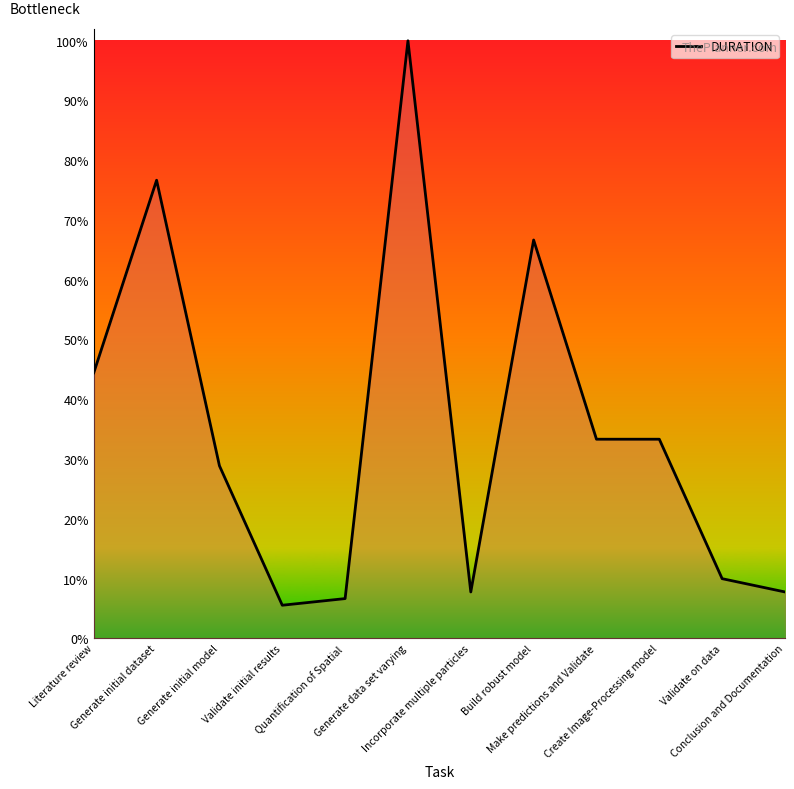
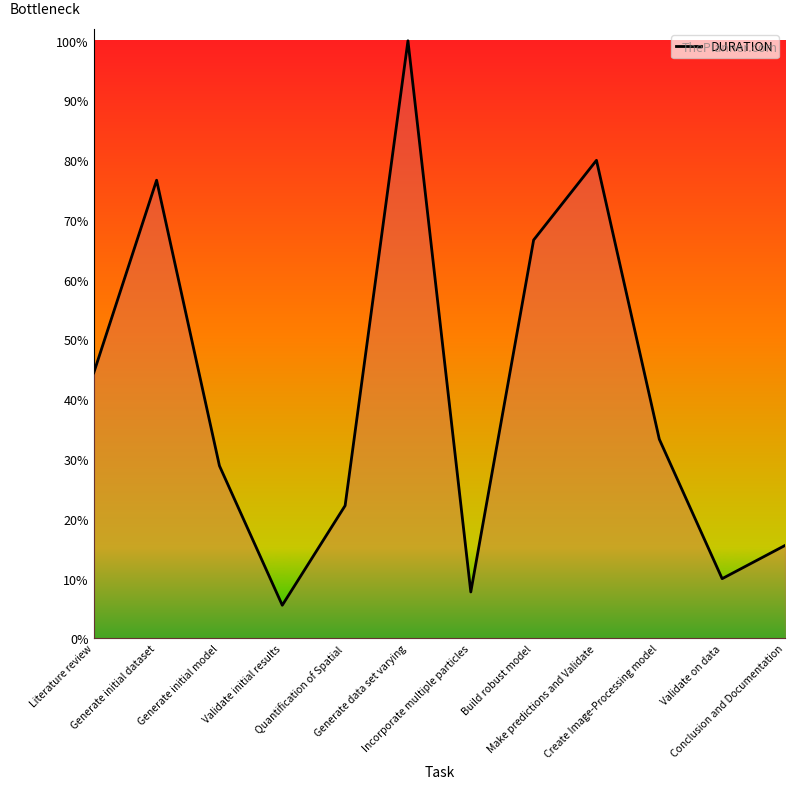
Quantification of Spatial: 7% -> 22%
Make predictions and Validate: 33% -> 80%
Conclusion and Documentation: 8% -> 16%
